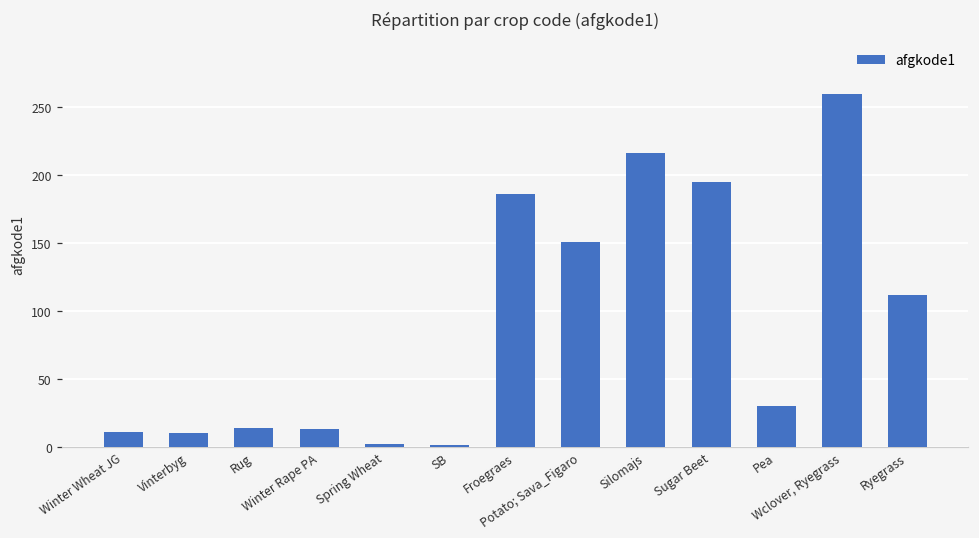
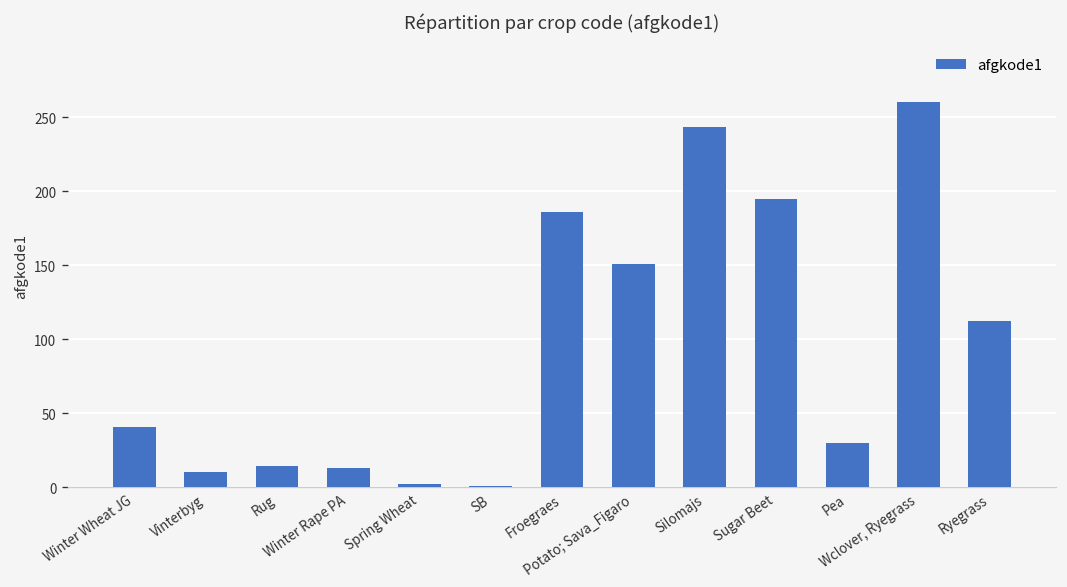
Winter Wheat JG: 11 -> 41
Silomajs: 216 -> 243
